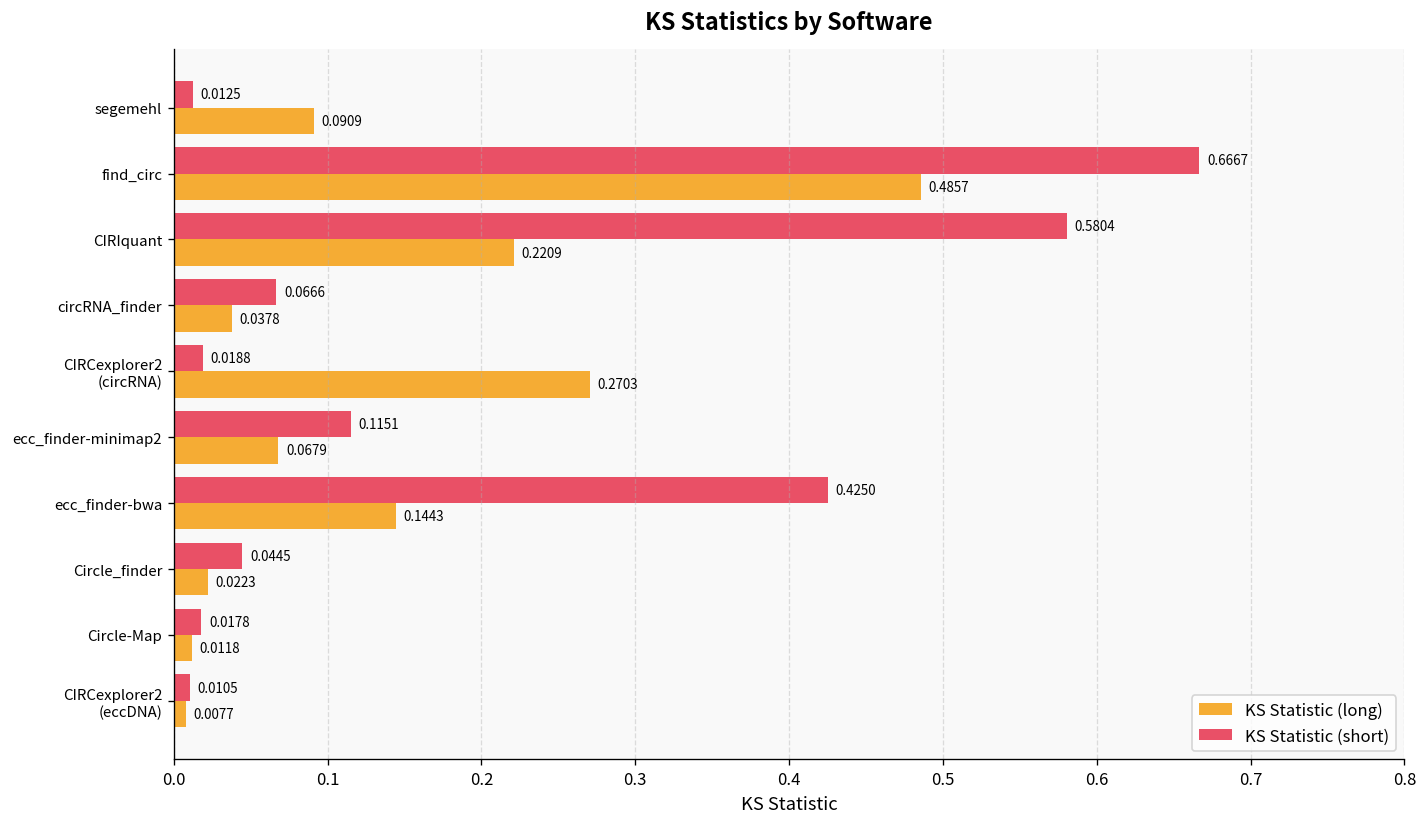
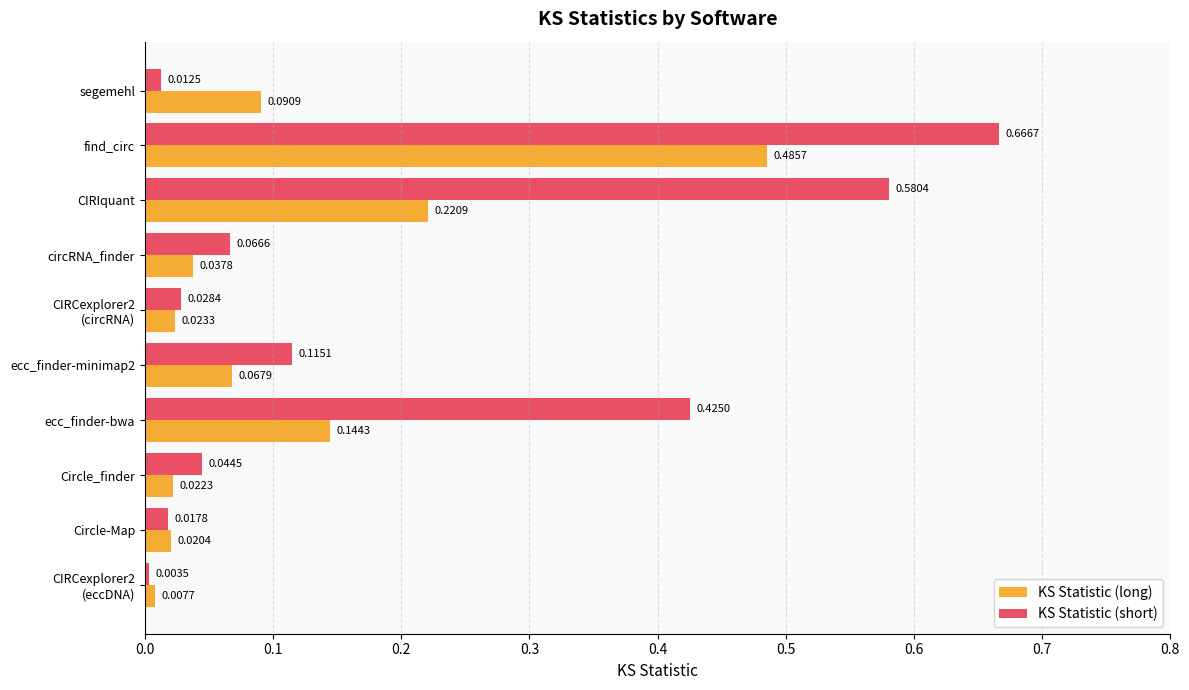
KS Statistic (short), CIRCexplorer2 (circRNA): 0.0188 -> 0.0284
KS Statistic (long), CIRCexplorer2 (circRNA): 0.2703 -> 0.0233
KS Statistic (long), Circle-Map: 0.0118 -> 0.0204
KS Statistic (short), CIRCexplorer2 (eccDNA): 0.0105 -> 0.0035
